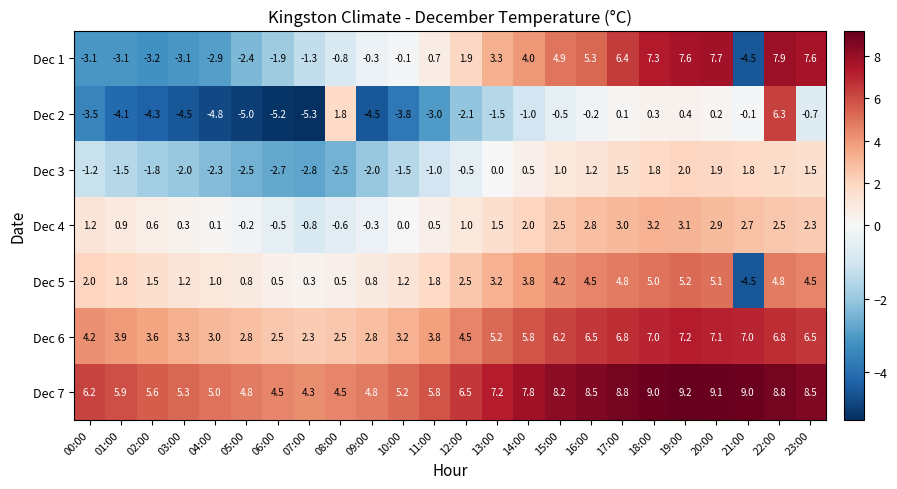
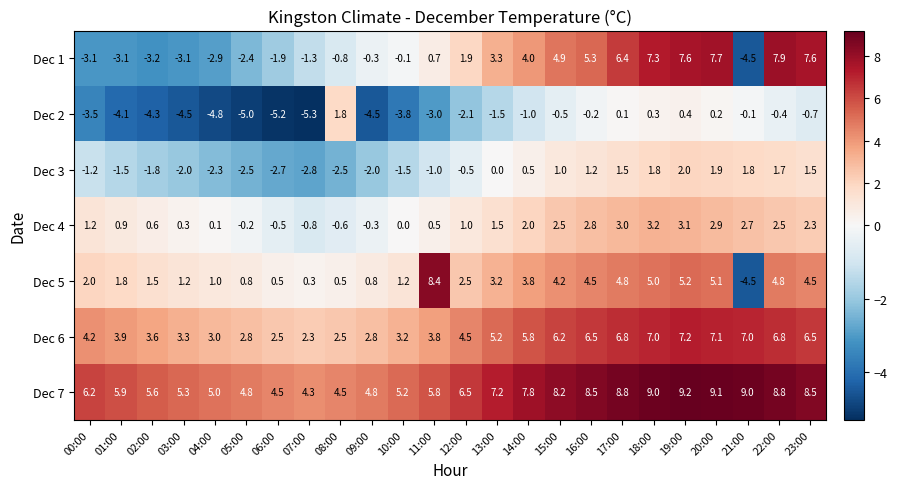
Dec 2, 22:00: 6.3 -> -0.4
Dec 5, 11:00: 1.8 -> 8.4
